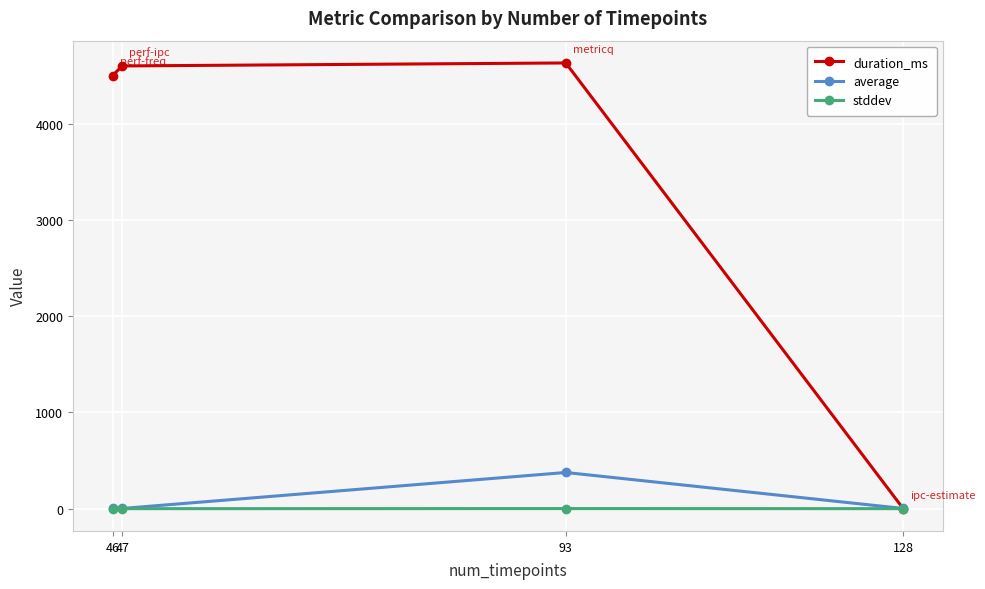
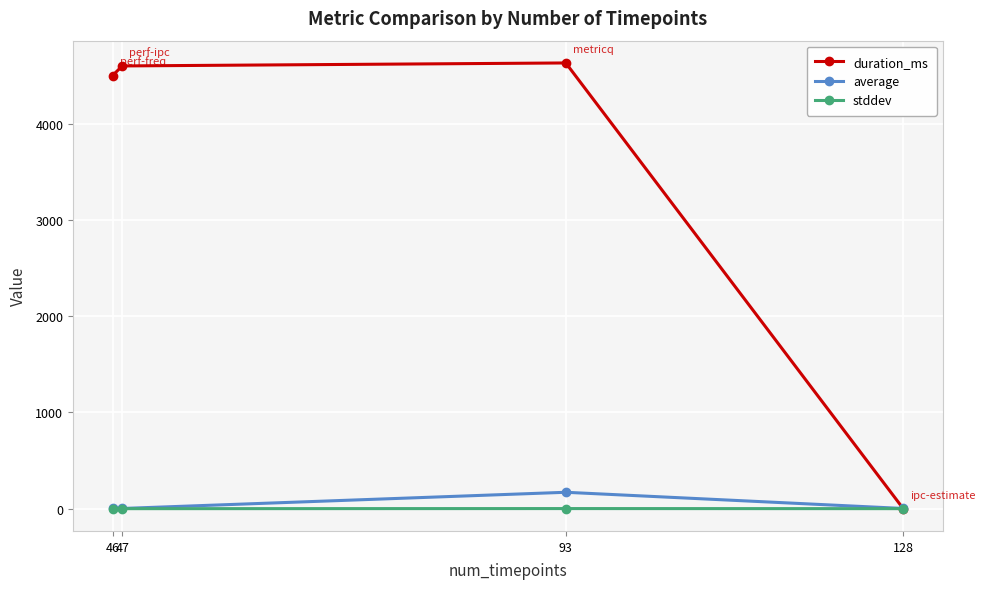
average, 93: 400 -> 200
